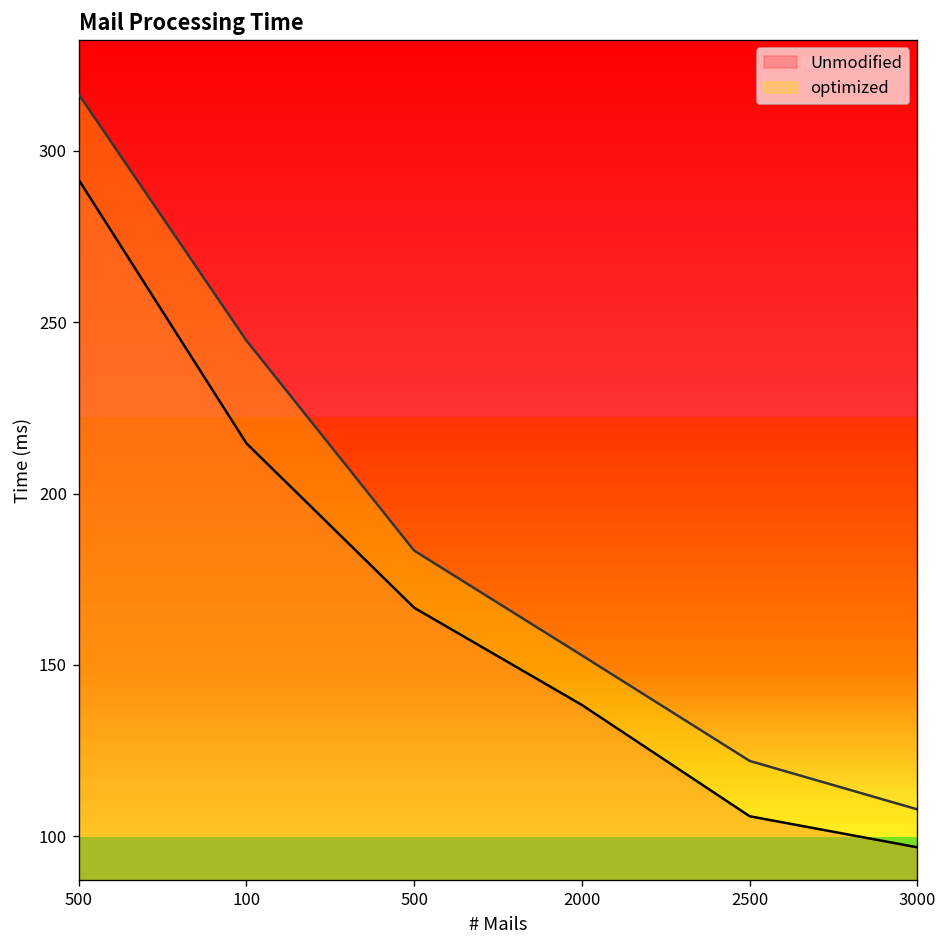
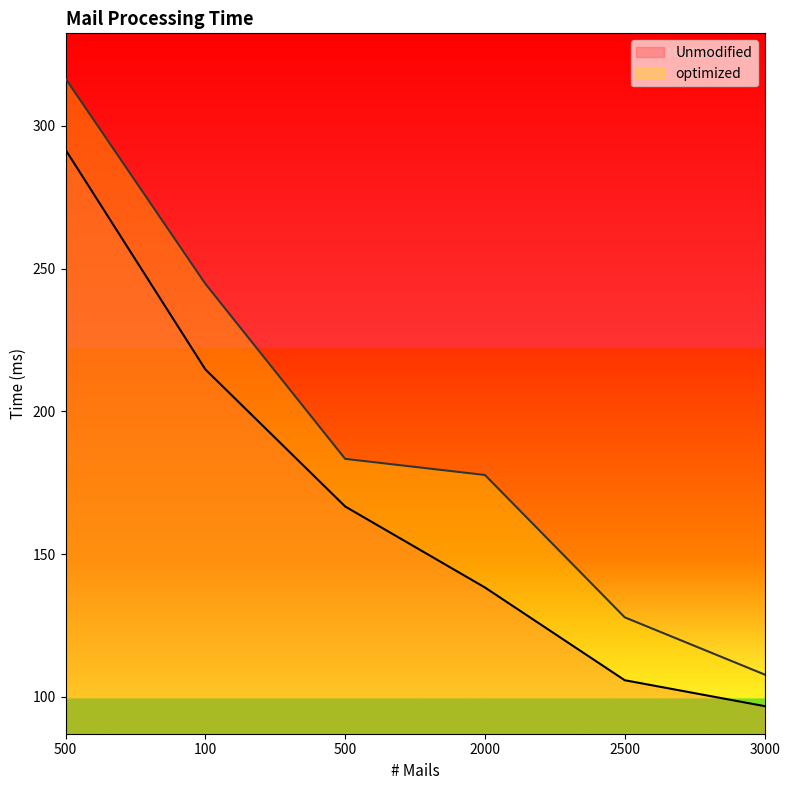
optimized, 2000: 153 -> 178
optimized, 2500: 122 -> 128
